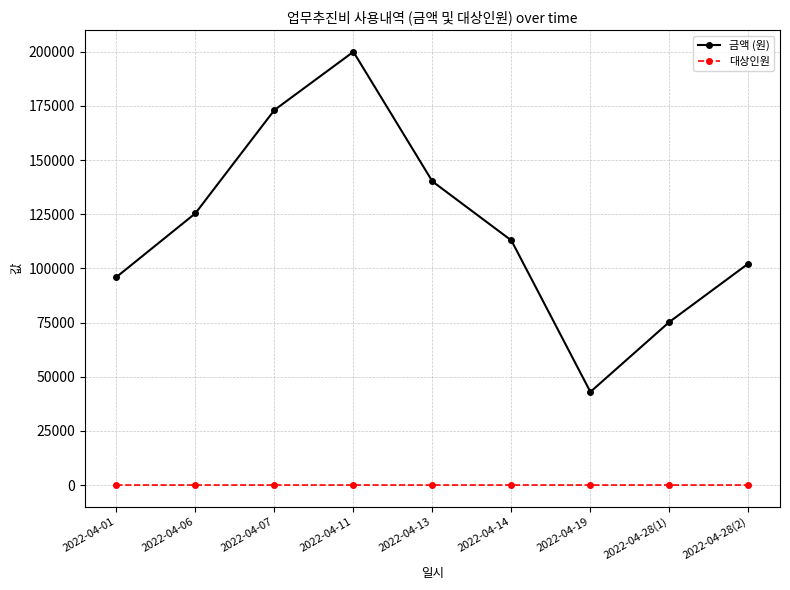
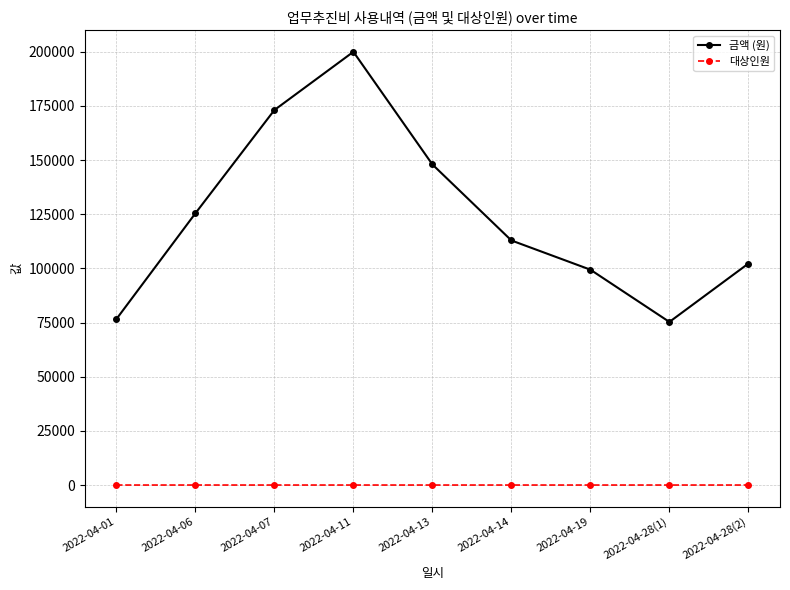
금액 (원), 2022-04-01: 96000 -> 77000
금액 (원), 2022-04-13: 140000 -> 148000
금액 (원), 2022-04-19: 43000 -> 99000
